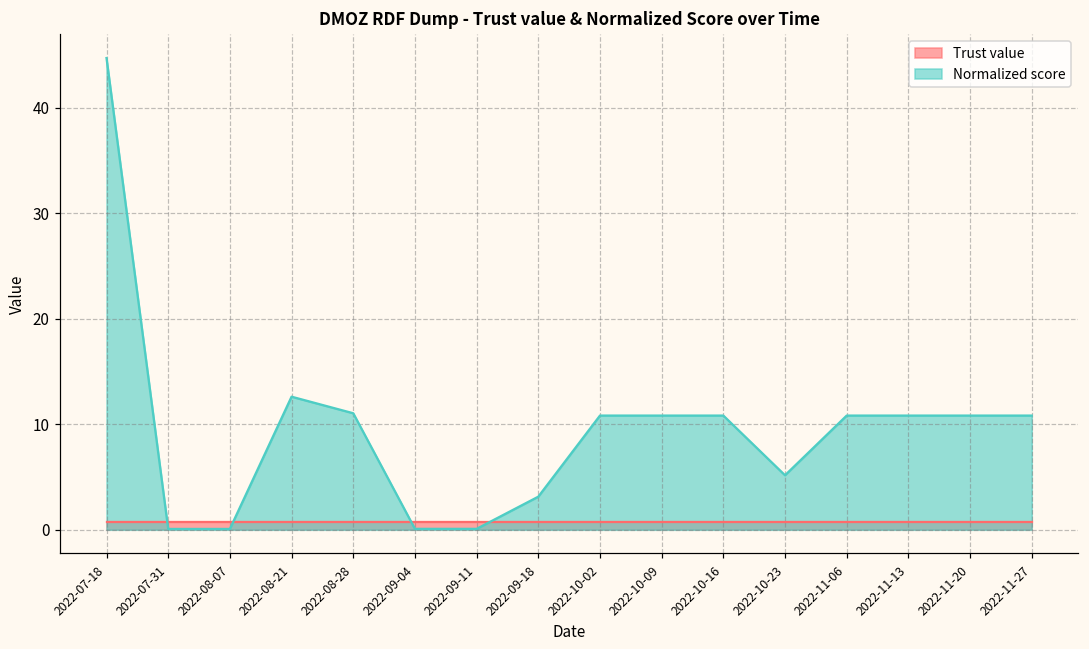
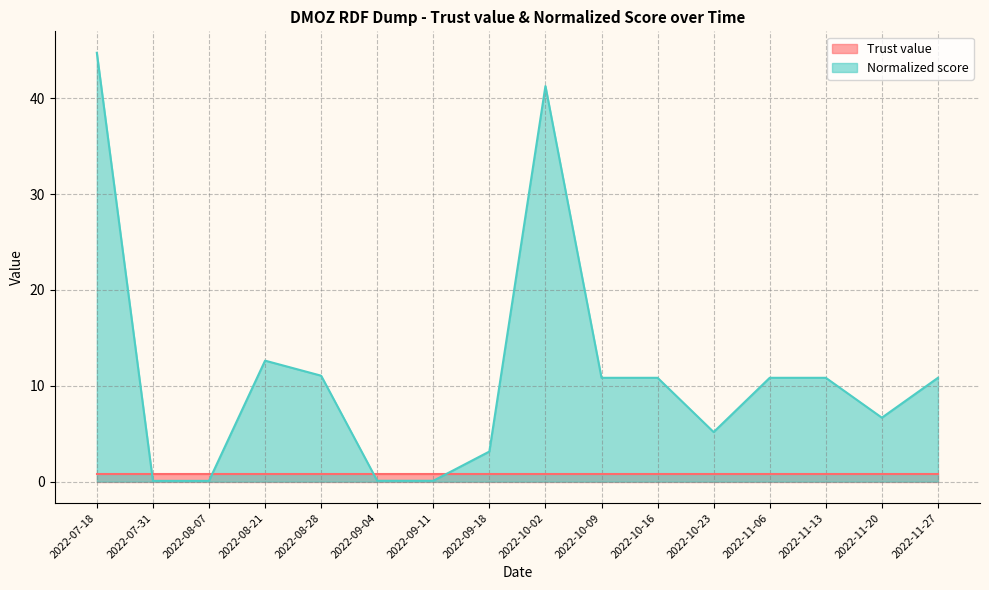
Normalized score, 2022-10-02: 11 -> 41
Normalized score, 2022-11-20: 11 -> 7
